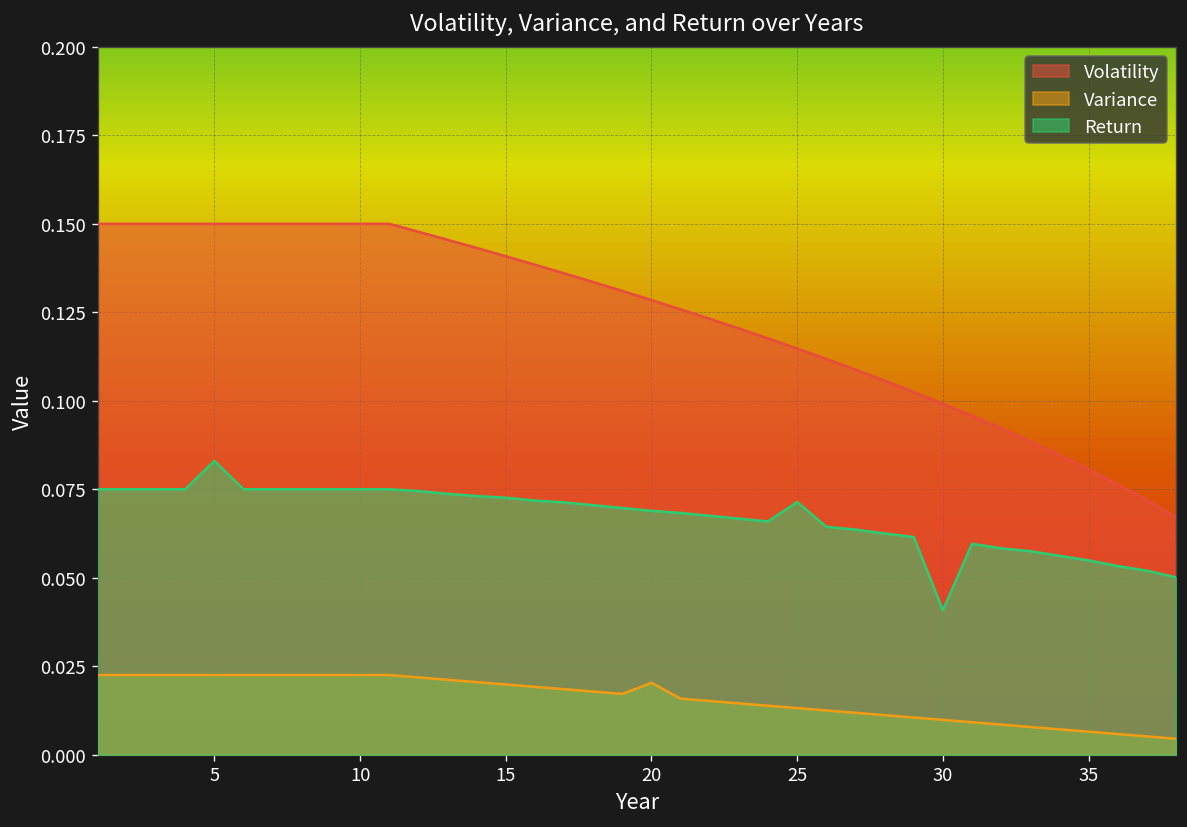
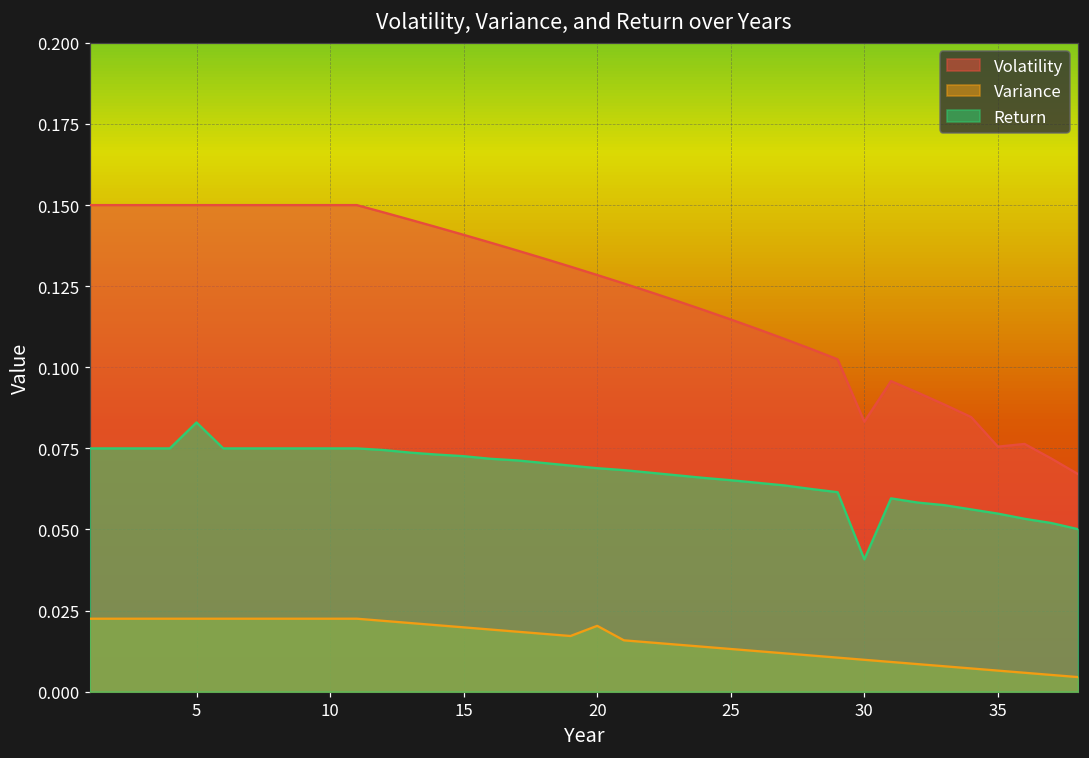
Return, 25: 0.071 -> 0.065
Volatility, 30: 0.099 -> 0.083
Volatility, 35: 0.081 -> 0.076
